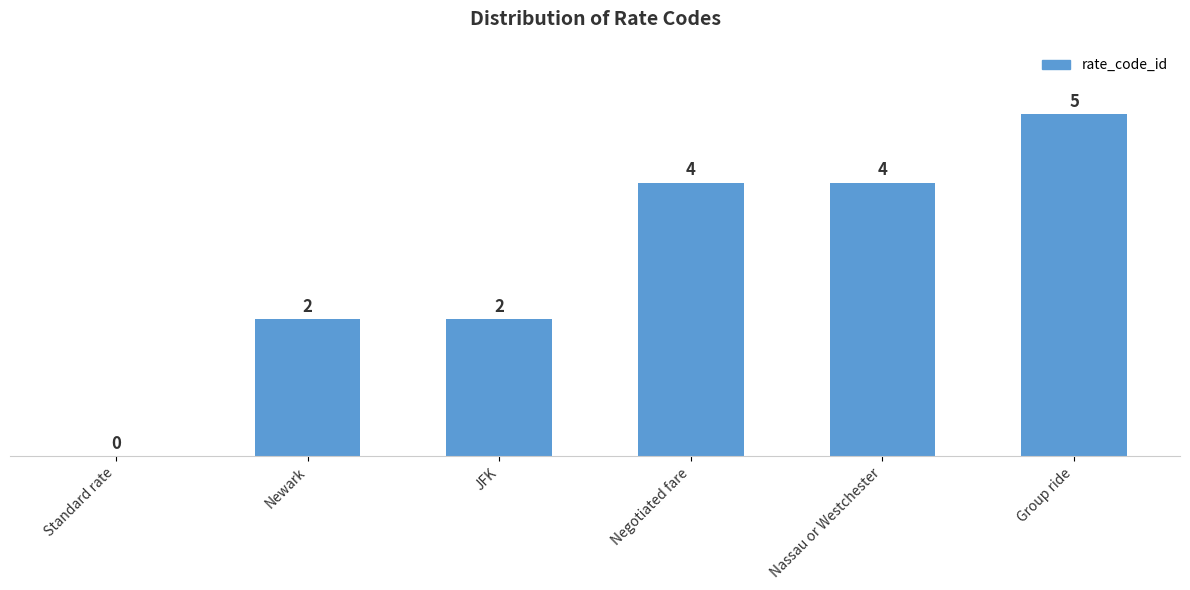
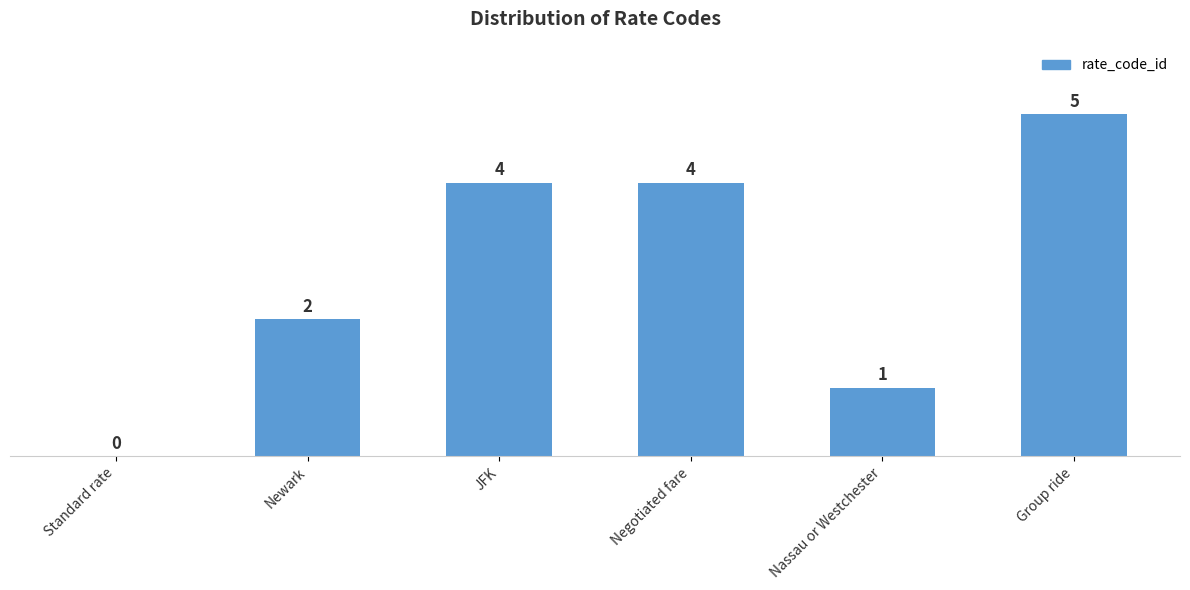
JFK: 2 -> 4
Nassau or Westchester: 4 -> 1
